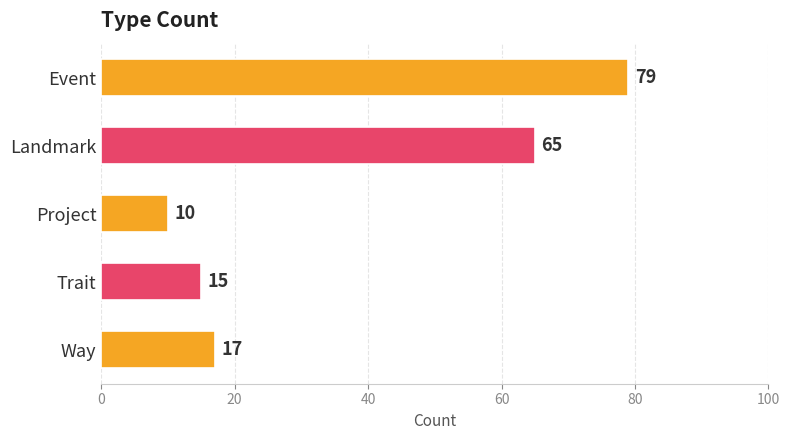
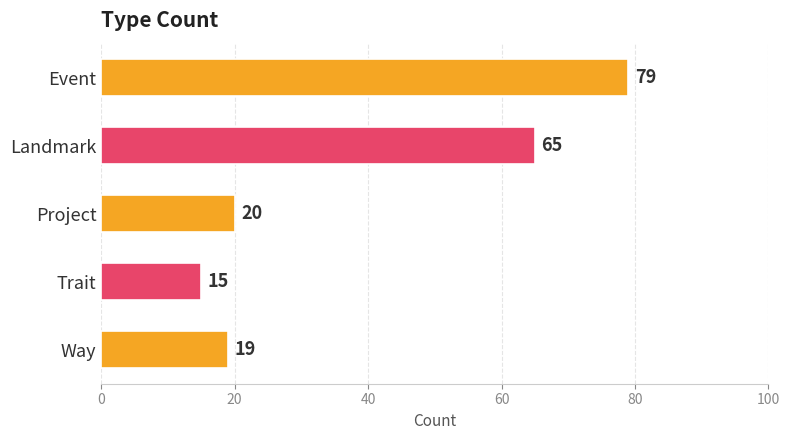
Project: 10 -> 20
Way: 17 -> 19
